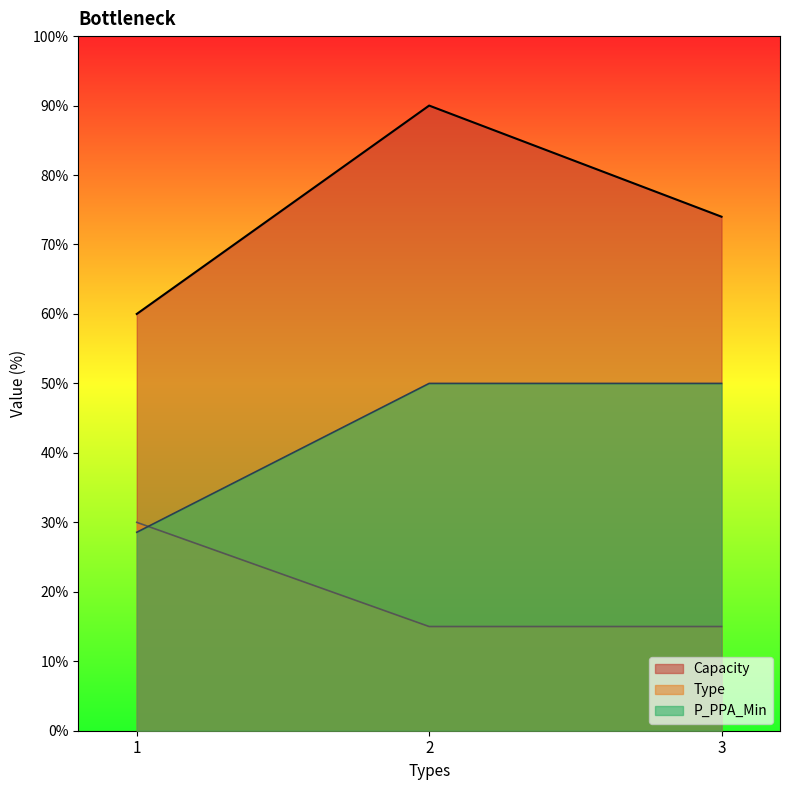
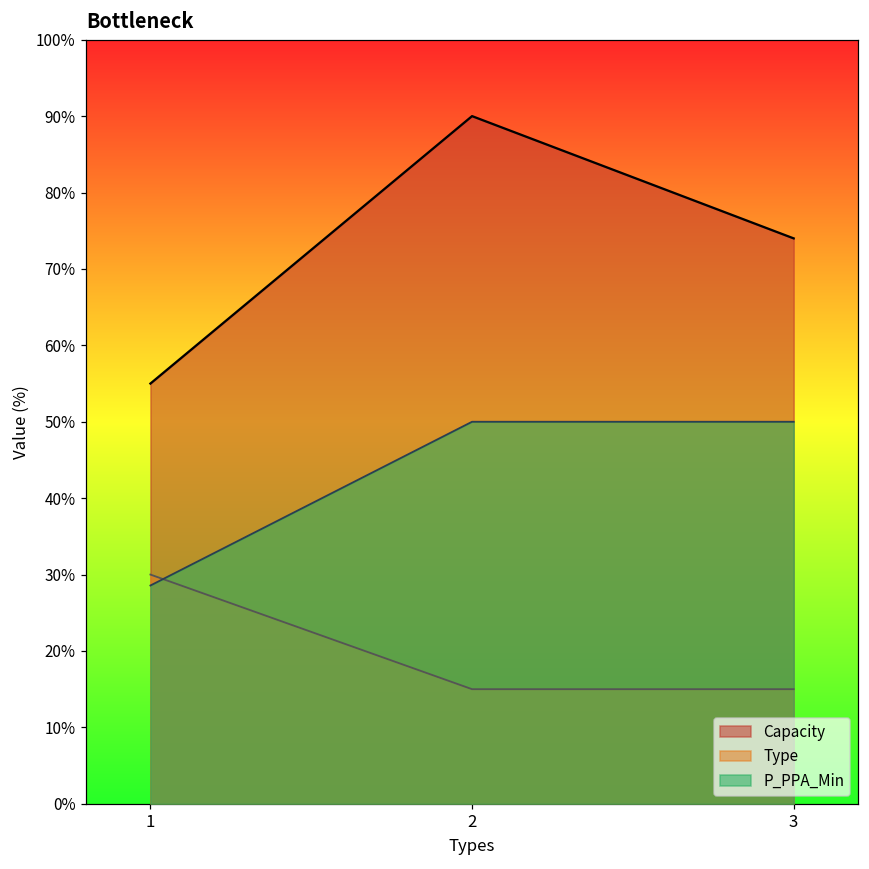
Capacity, 1: 60% -> 55%
